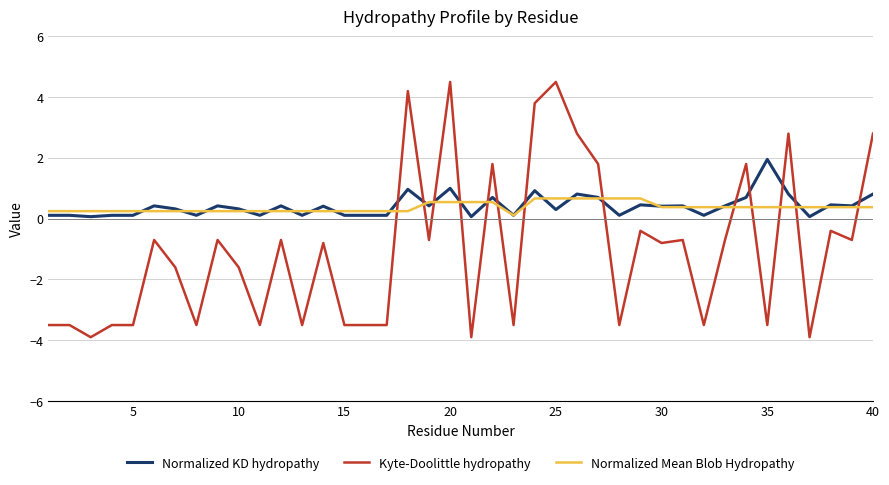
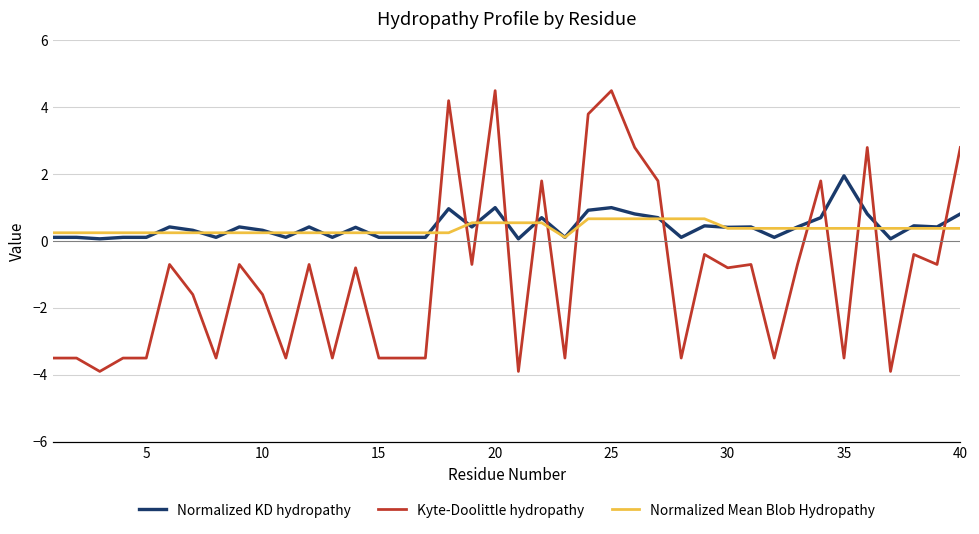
Normalized KD hydropathy, 25: 0.3 -> 1.0
